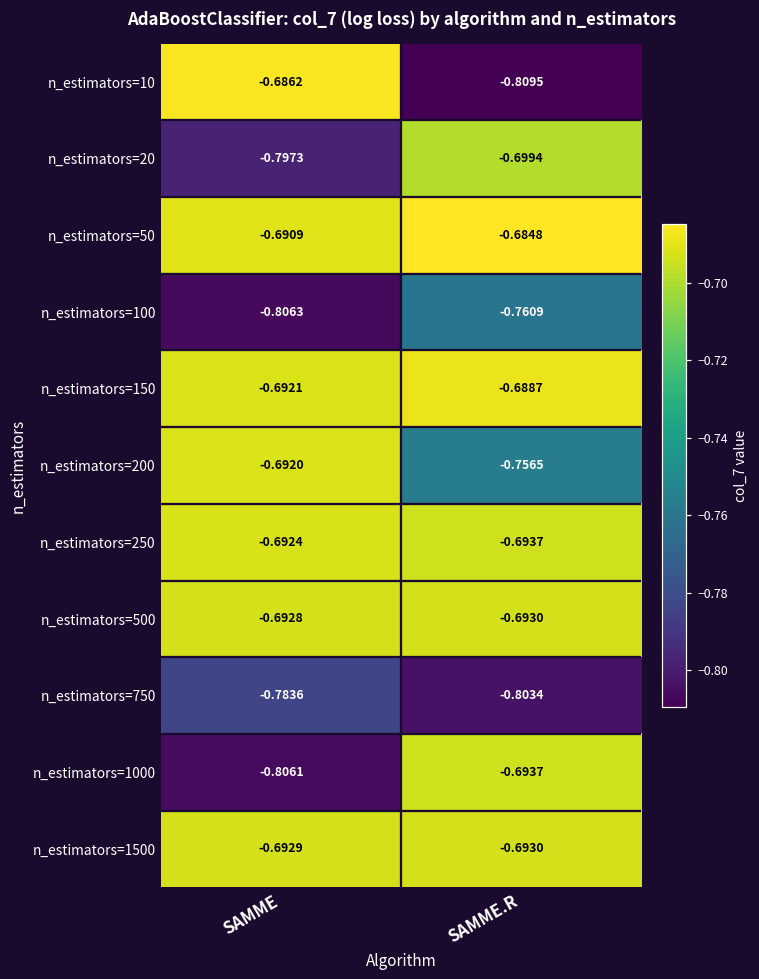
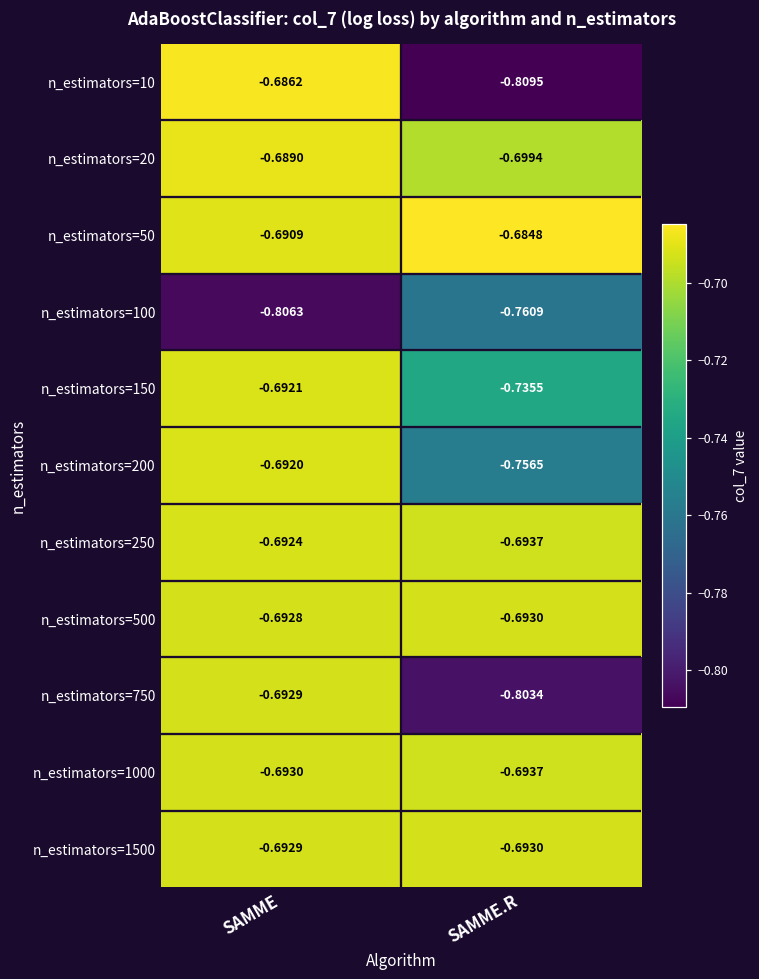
n_estimators=20, SAMME: -0.7973 -> -0.6890
n_estimators=150, SAMME.R: -0.6887 -> -0.7355
n_estimators=750, SAMME: -0.7836 -> -0.6929
n_estimators=1000, SAMME: -0.8061 -> -0.6930
